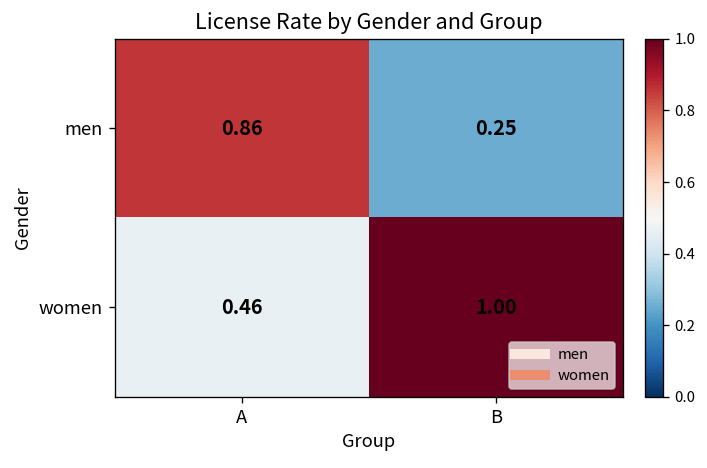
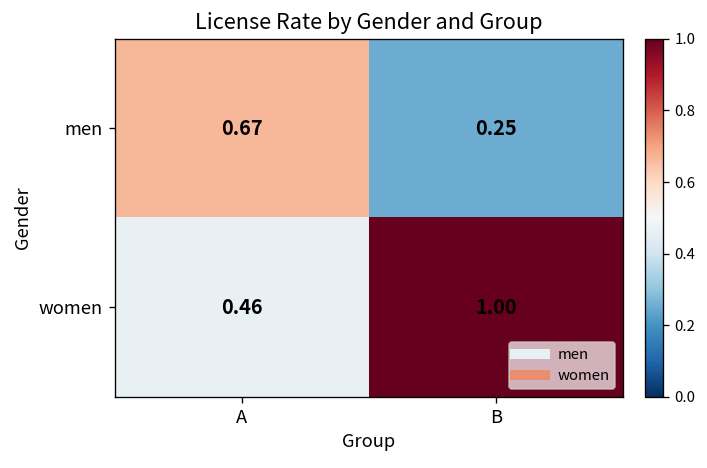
men, A: 0.86 -> 0.67
